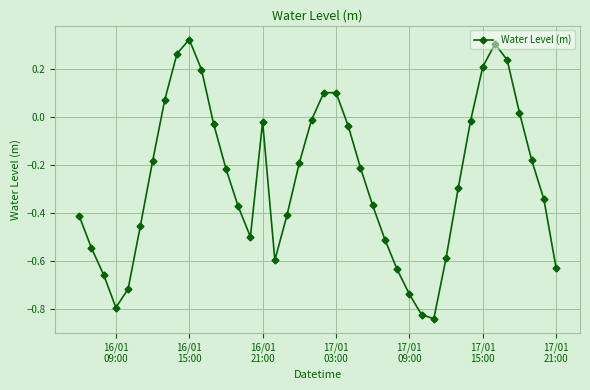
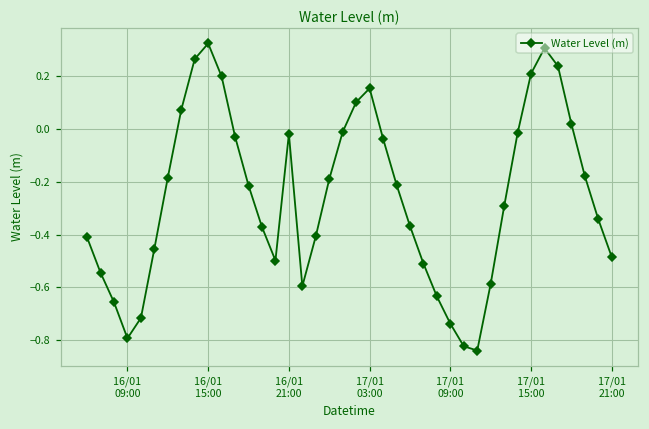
17/01 03:00: 0.10 -> 0.15
17/01 21:00: -0.63 -> -0.49
